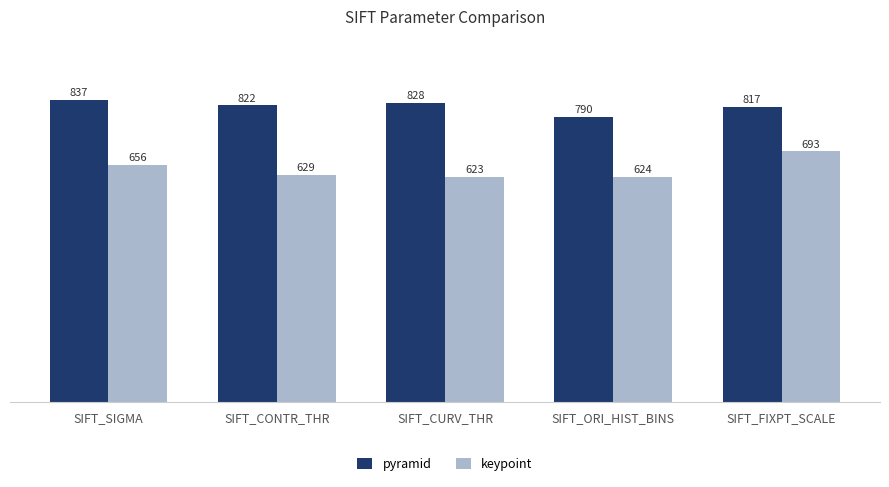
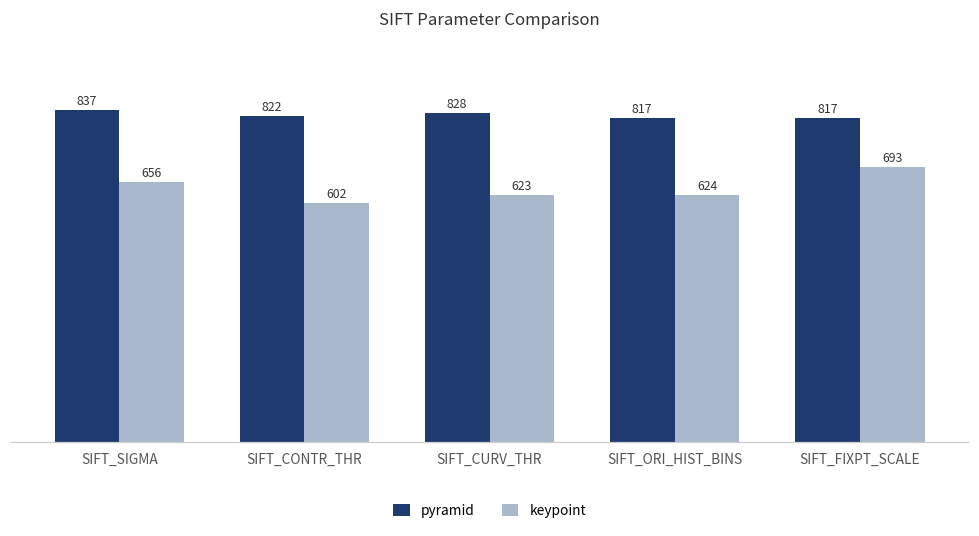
keypoint, SIFT_CONTR_THR: 629 -> 602
pyramid, SIFT_ORI_HIST_BINS: 790 -> 817
